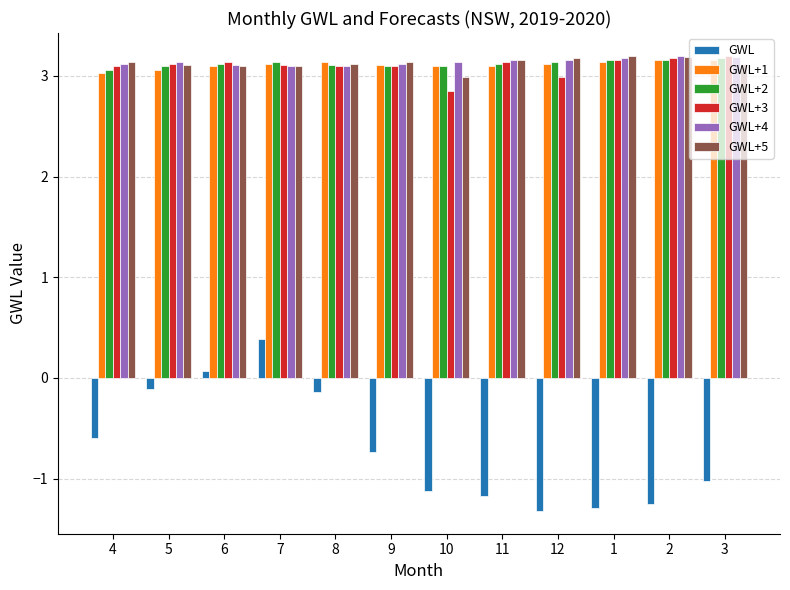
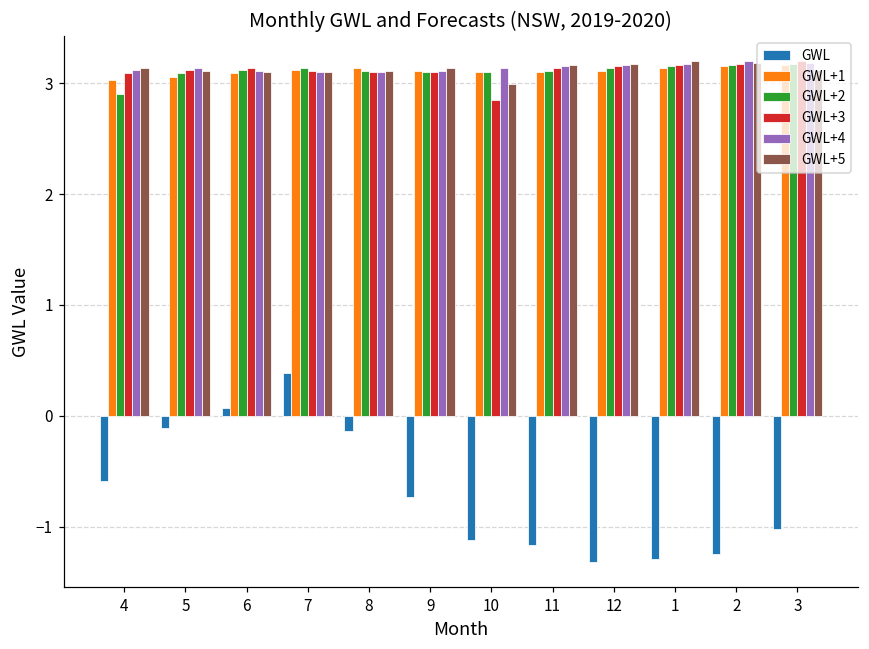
GWL+2, 4: 3.06 -> 2.90
GWL+3, 12: 2.99 -> 3.15
